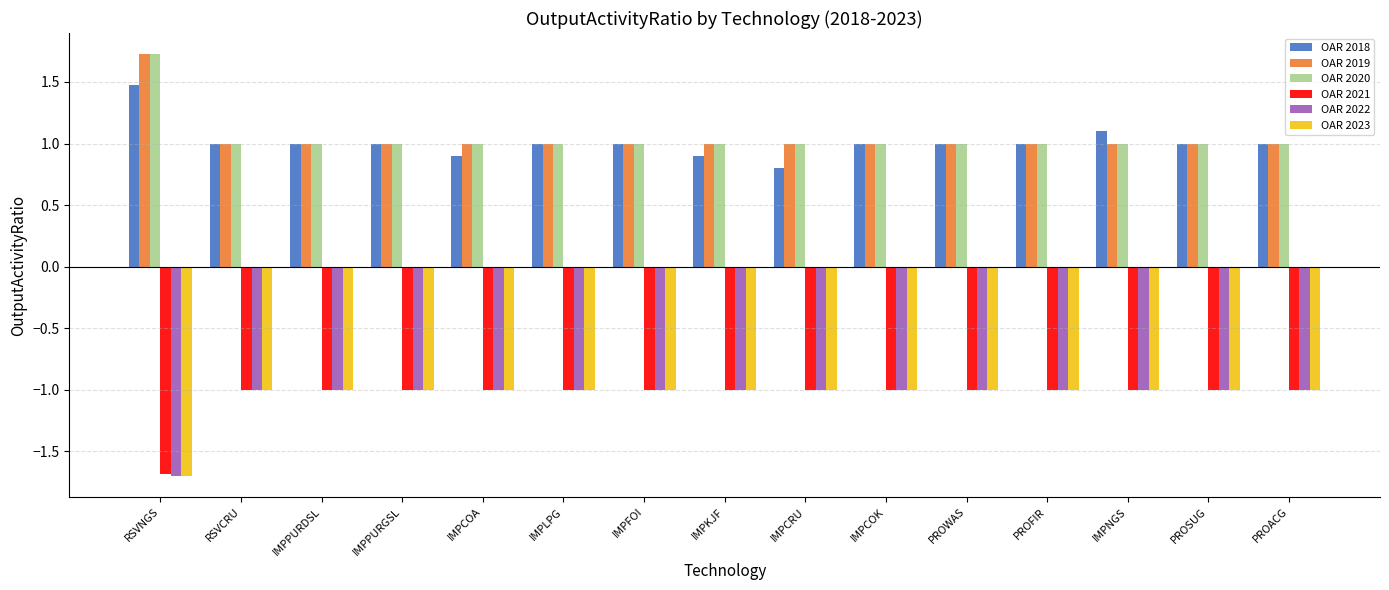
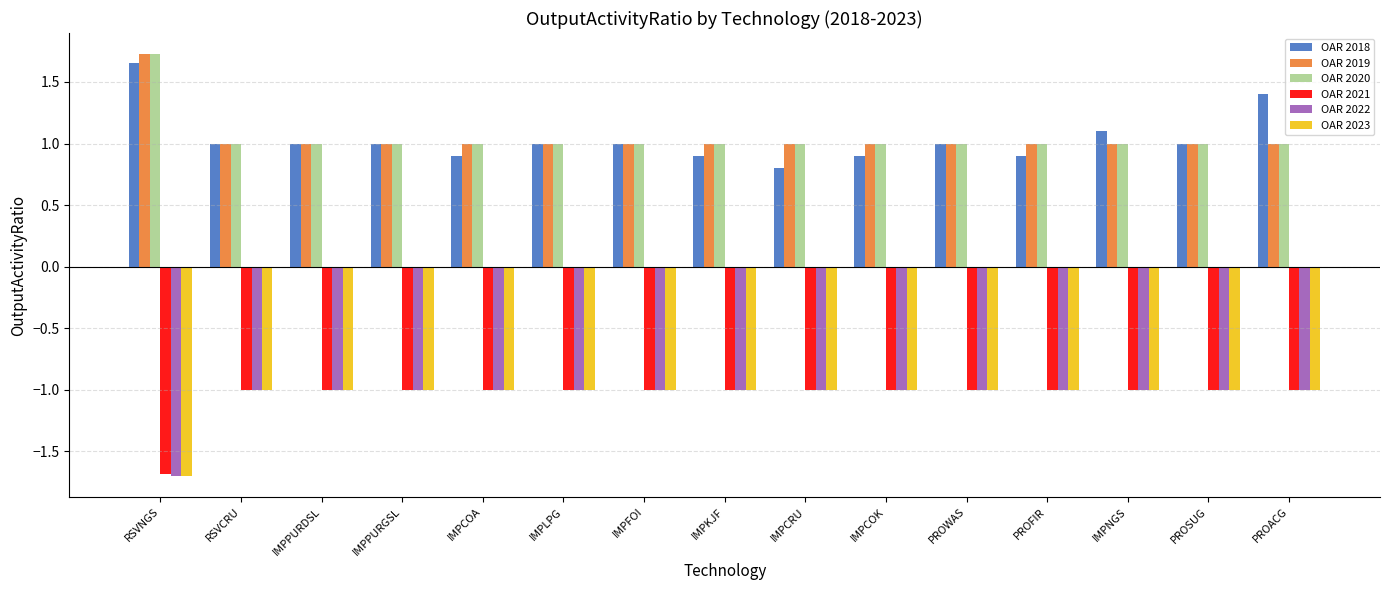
OAR 2018, RSVNGS: 1.48 -> 1.66
OAR 2018, IMPCOK: 1.0 -> 0.9
OAR 2018, PROFIR: 1.0 -> 0.9
OAR 2018, PROACG: 1.0 -> 1.4
